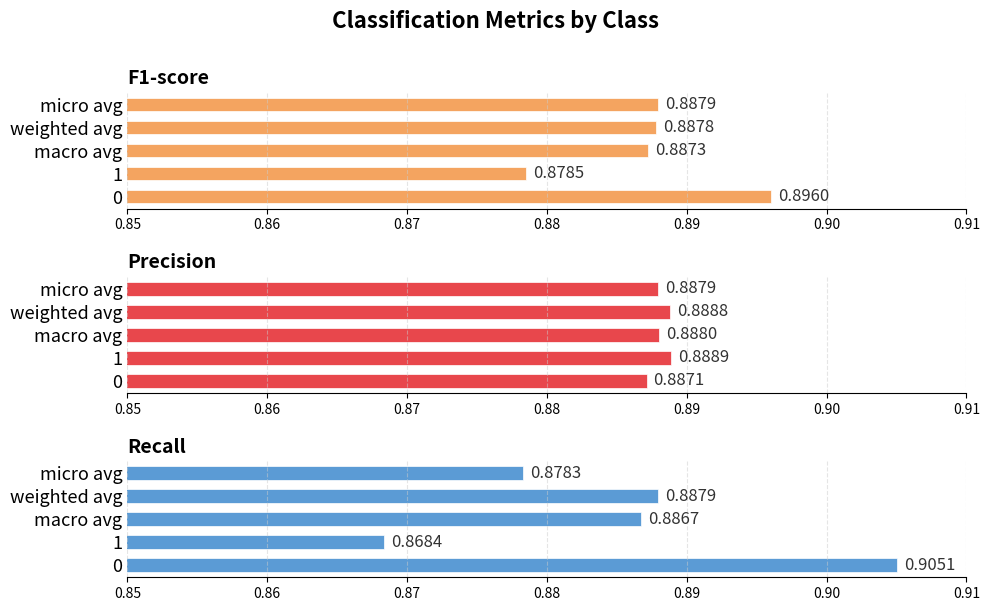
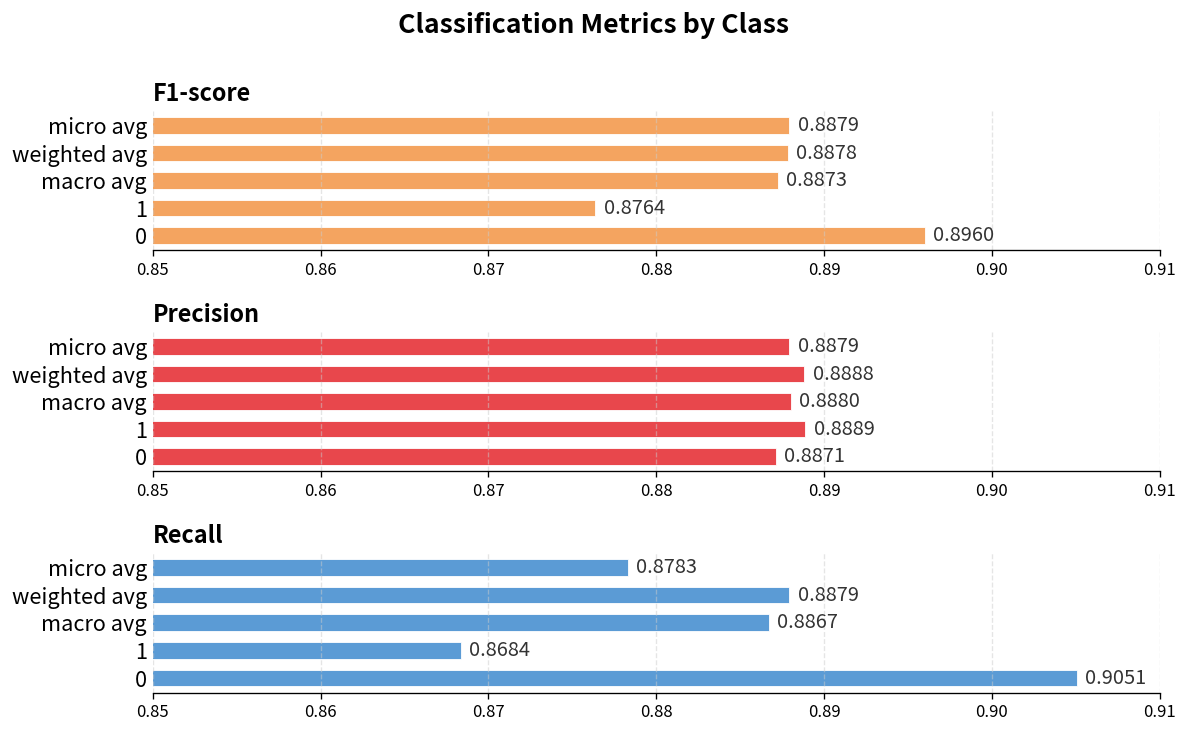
F1-score, 1: 0.8785 -> 0.8764
